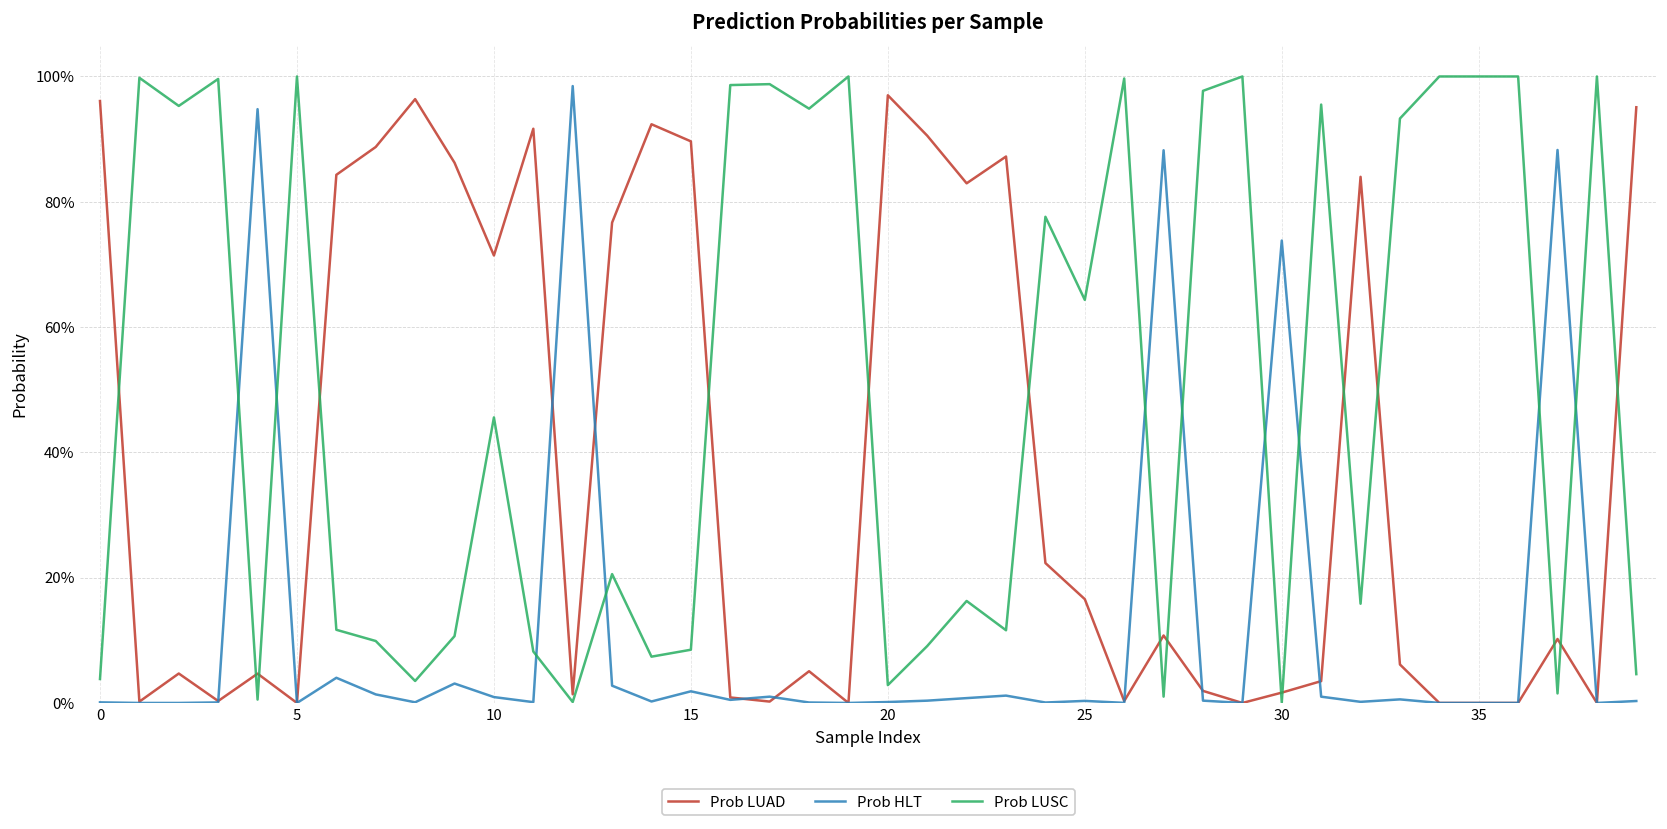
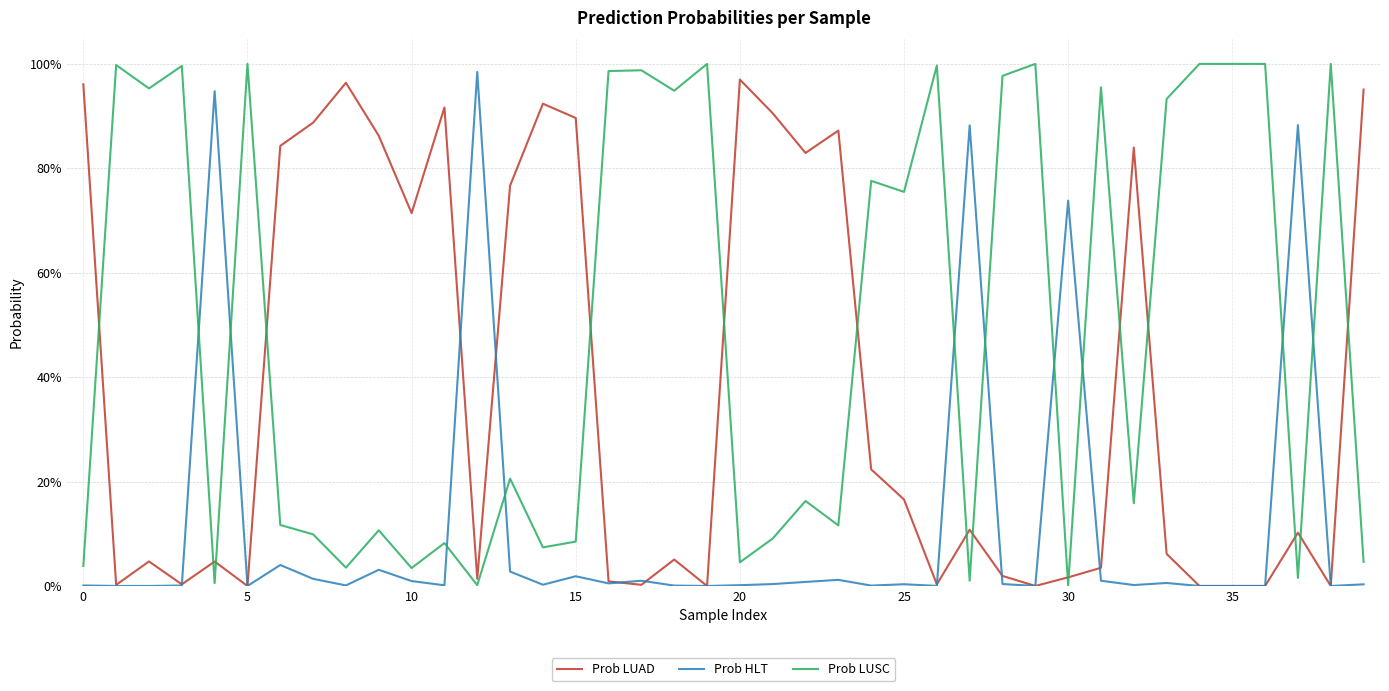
Prob LUSC, 10: 46% -> 3%
Prob LUSC, 20: 3% -> 5%
Prob LUSC, 25: 64% -> 75%
